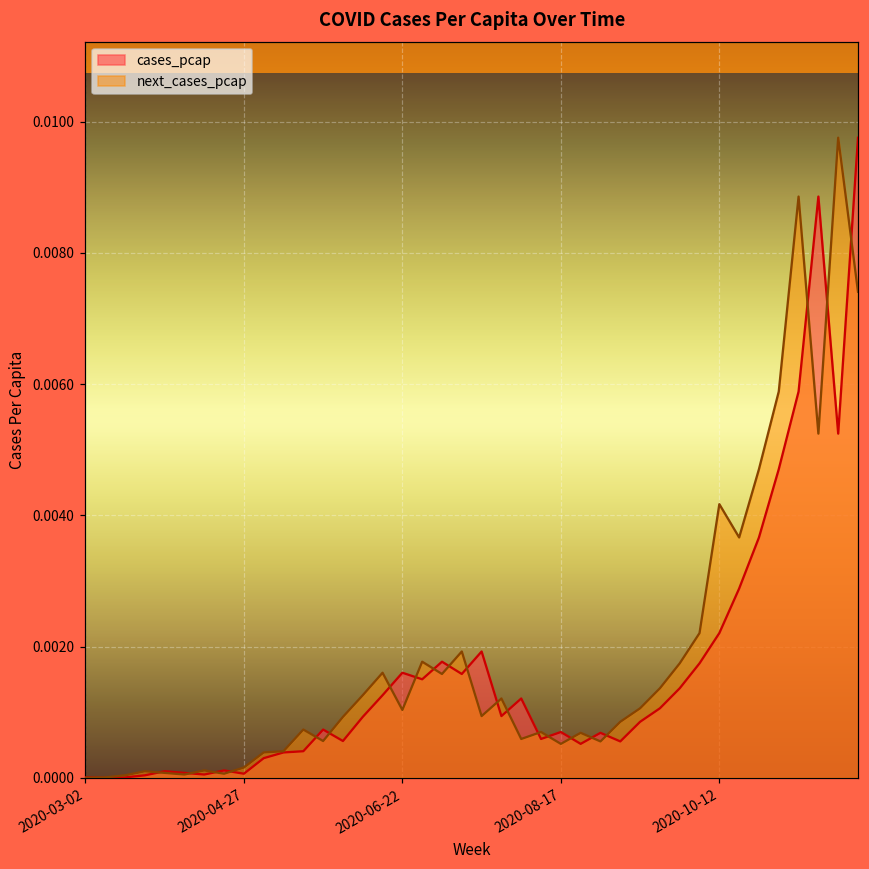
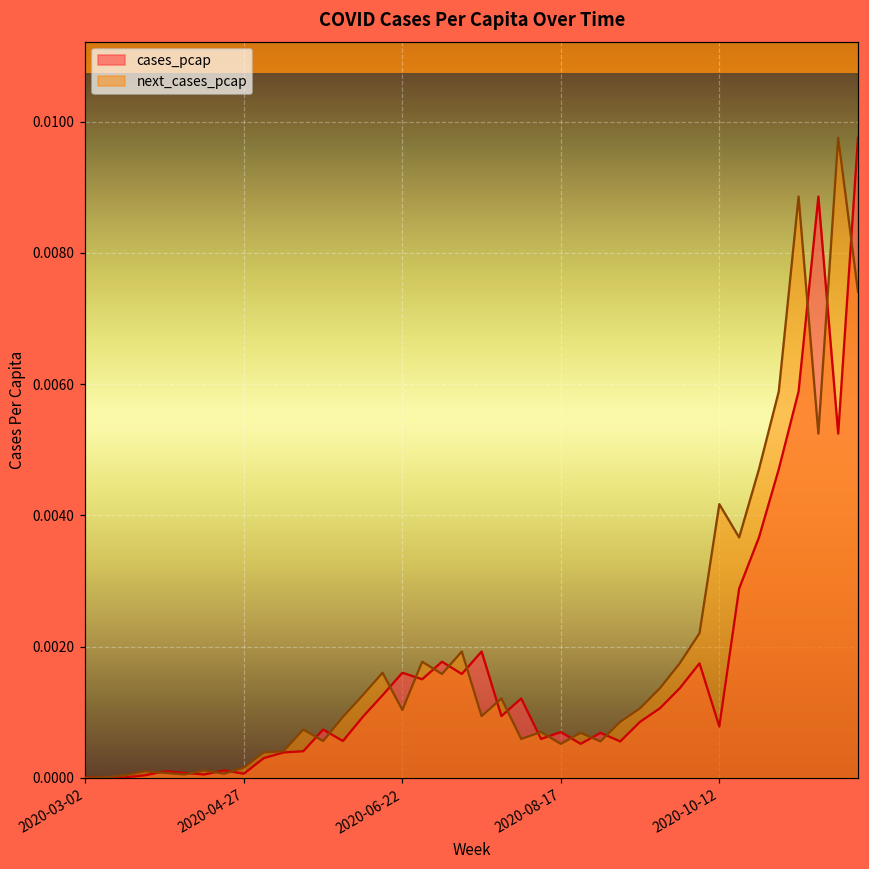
cases_pcap, 2020-10-12: 0.0022 -> 0.0008
